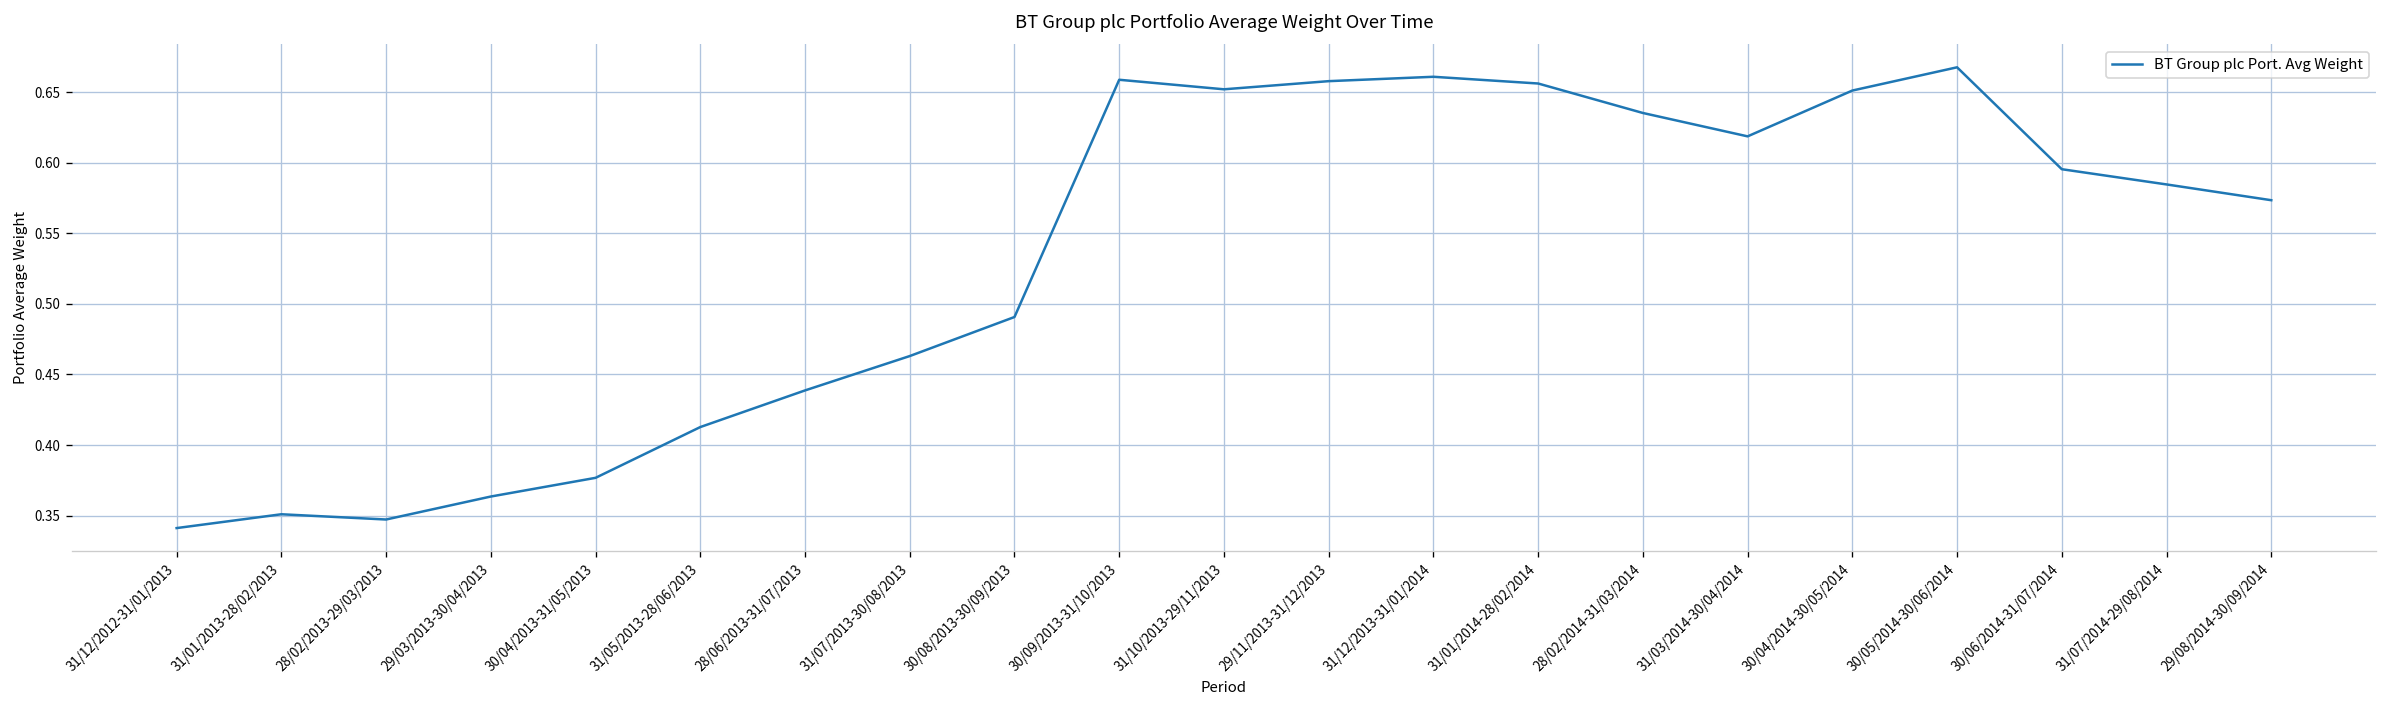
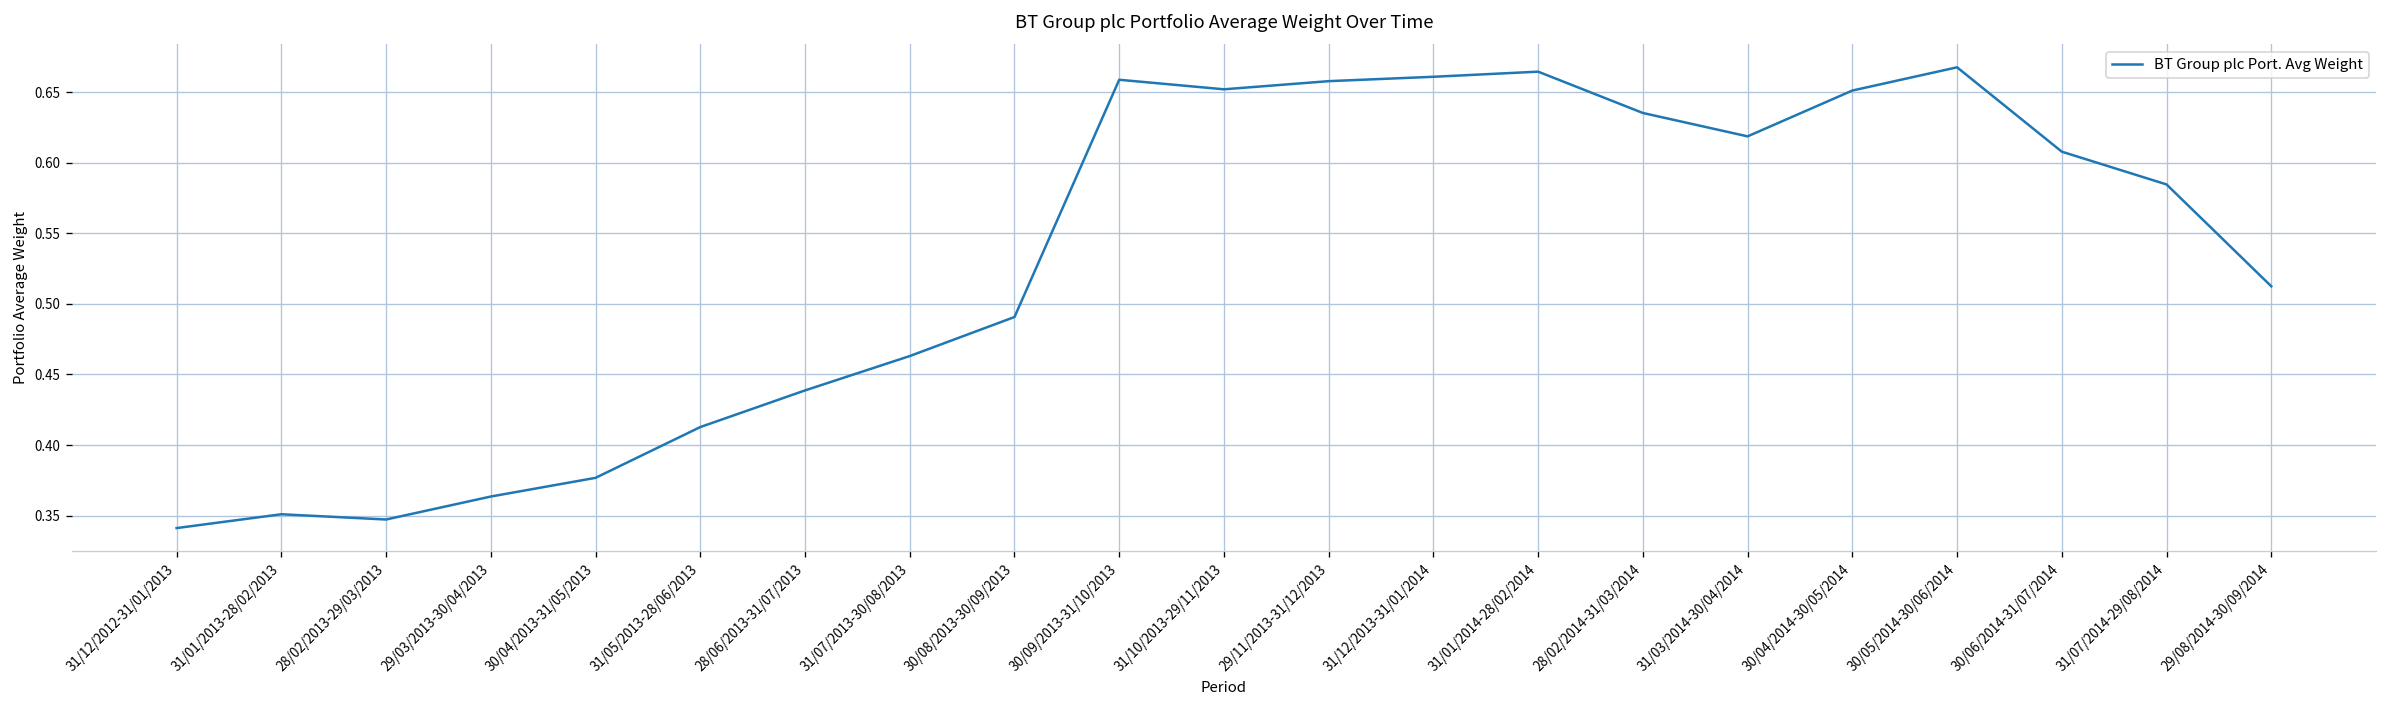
31/01/2014-28/02/2014: 0.656 -> 0.664
30/06/2014-31/07/2014: 0.595 -> 0.608
29/08/2014-30/09/2014: 0.573 -> 0.512
